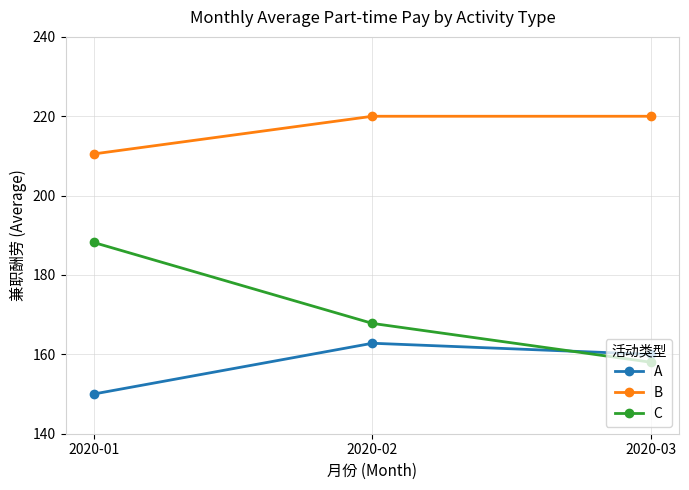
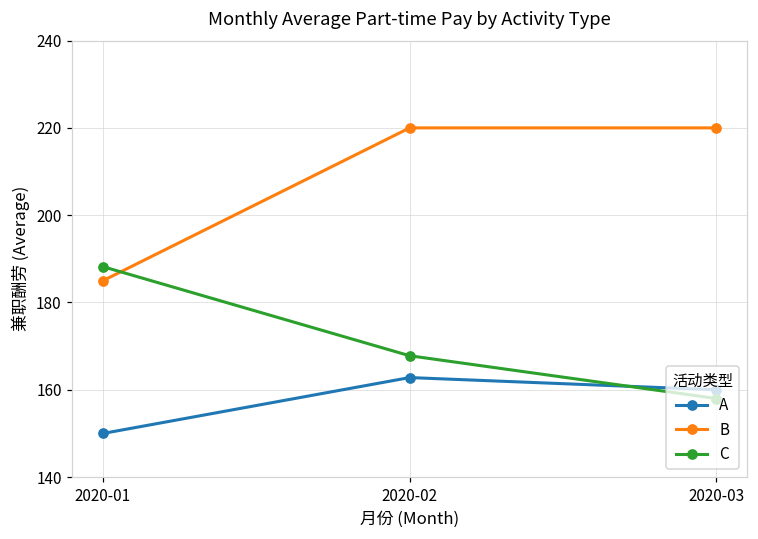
B, 2020-01: 211 -> 185
